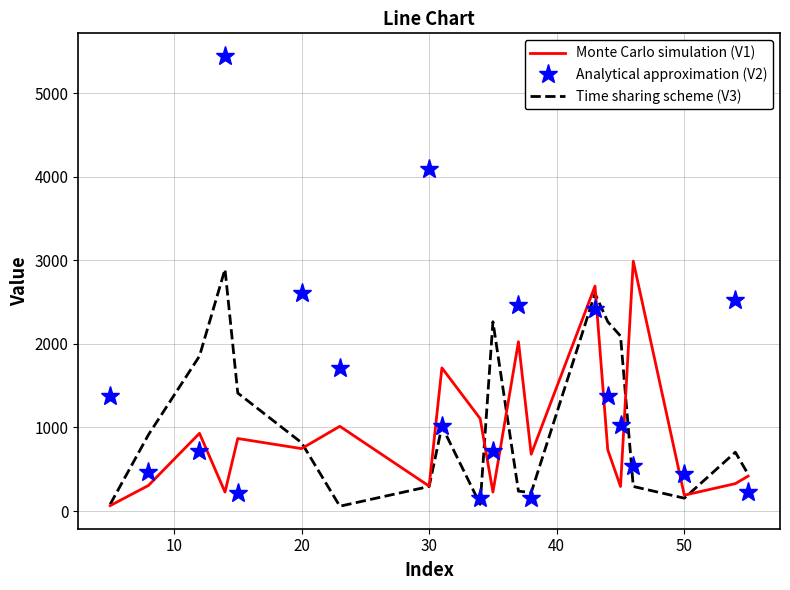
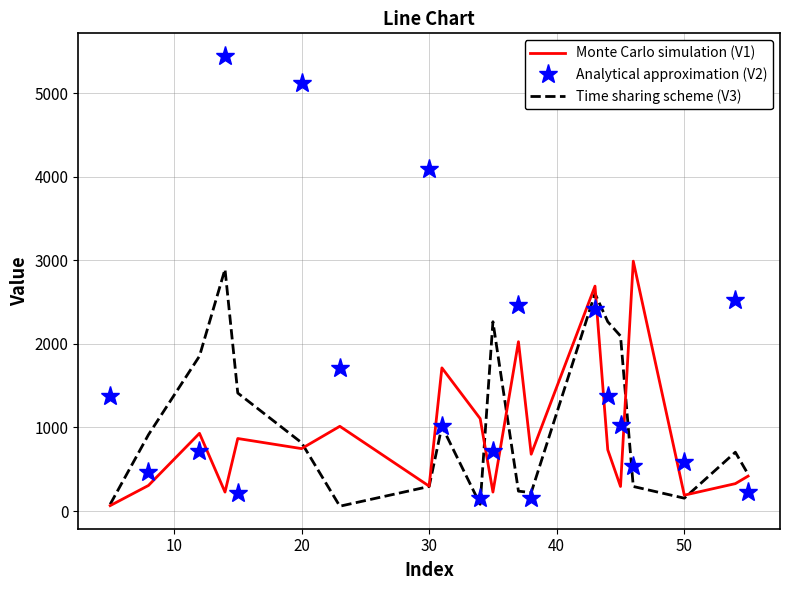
Analytical approximation (V2), 20: 2600 -> 5100
Analytical approximation (V2), 50: 400 -> 600
